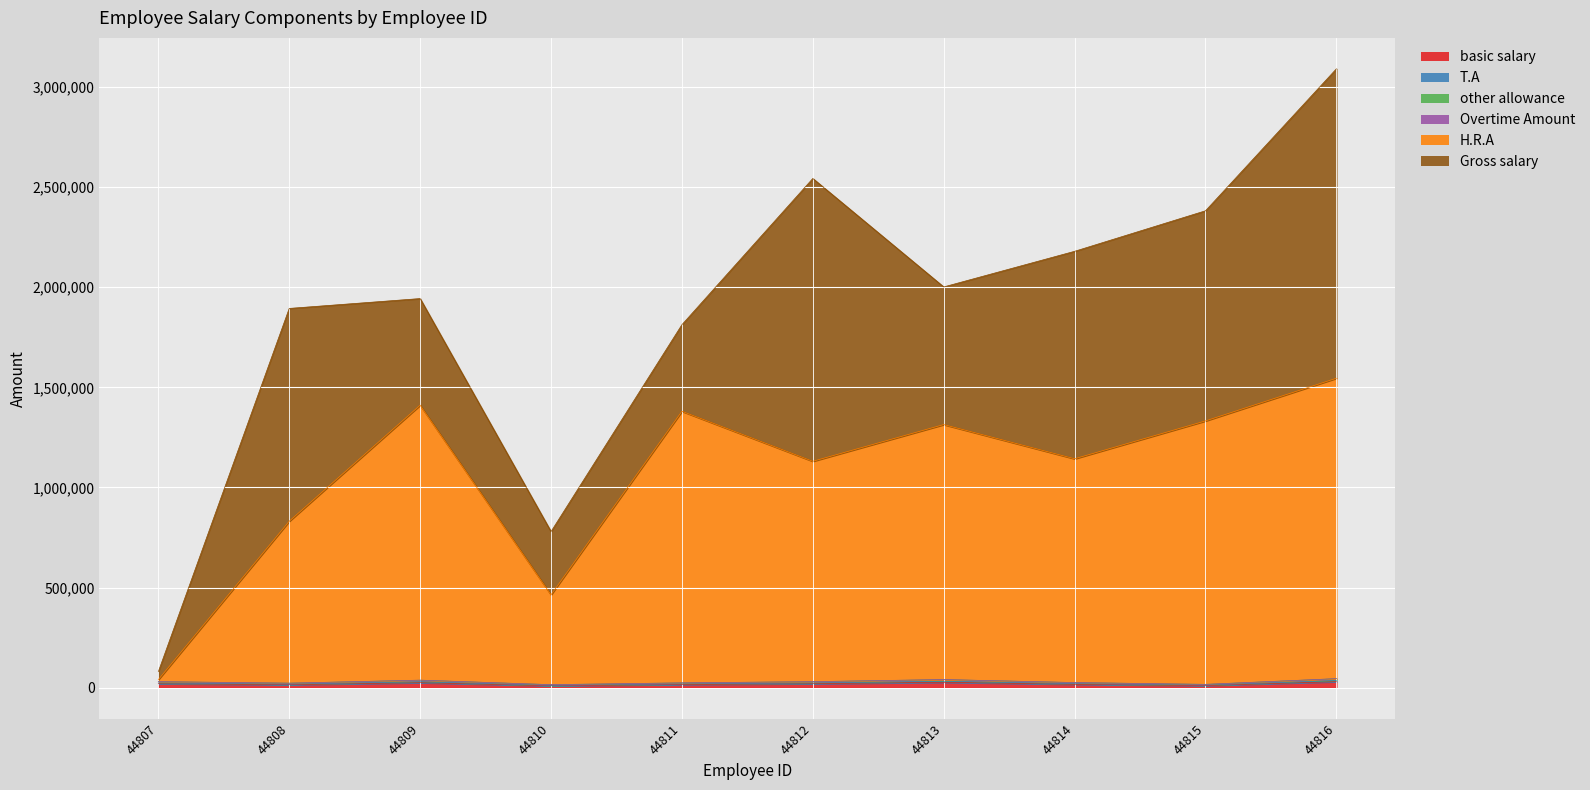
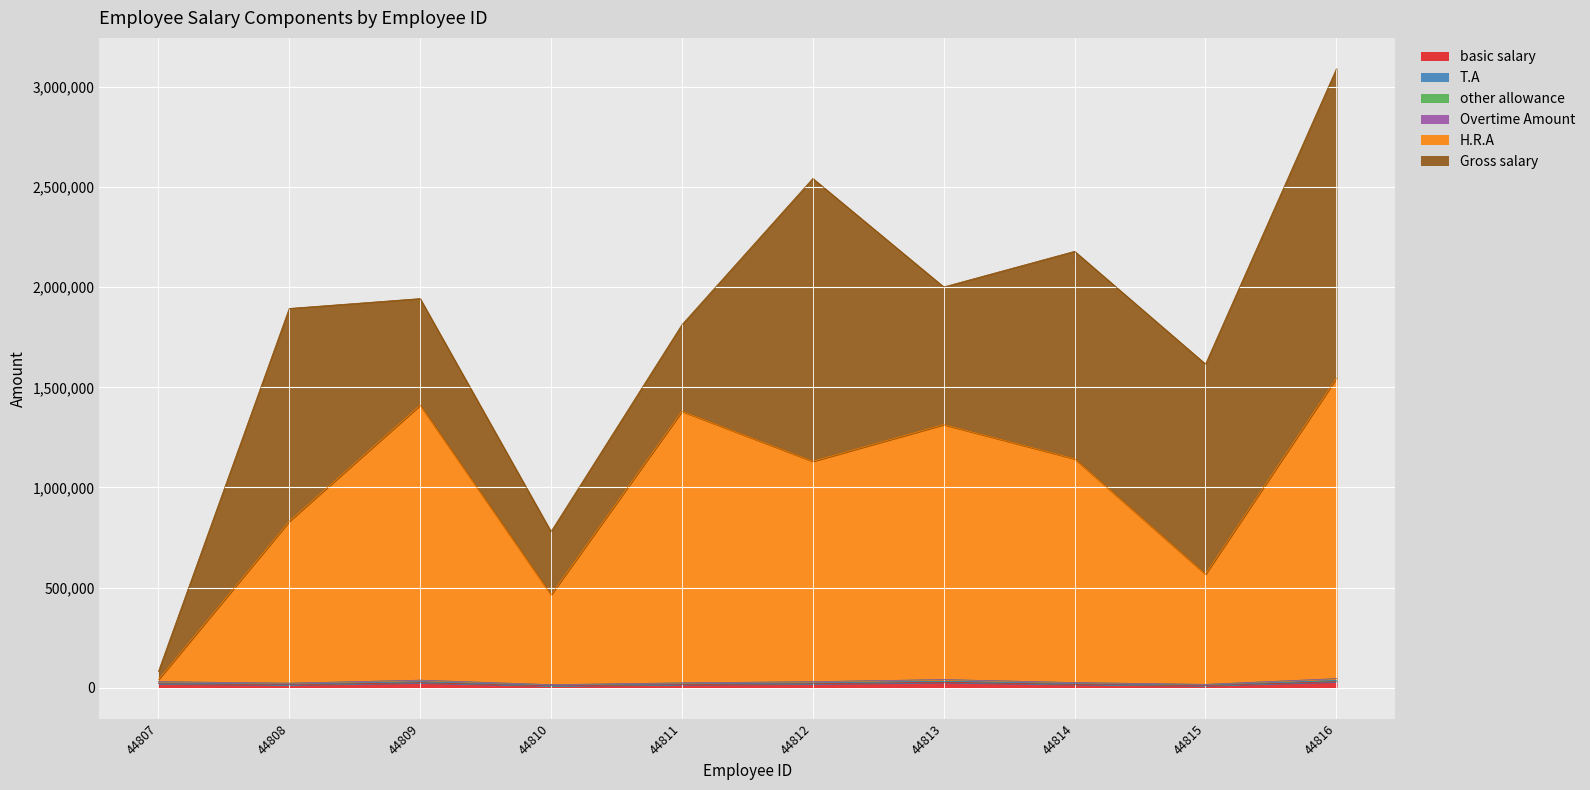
H.R.A, 44815: 1,320,000 -> 550,000
